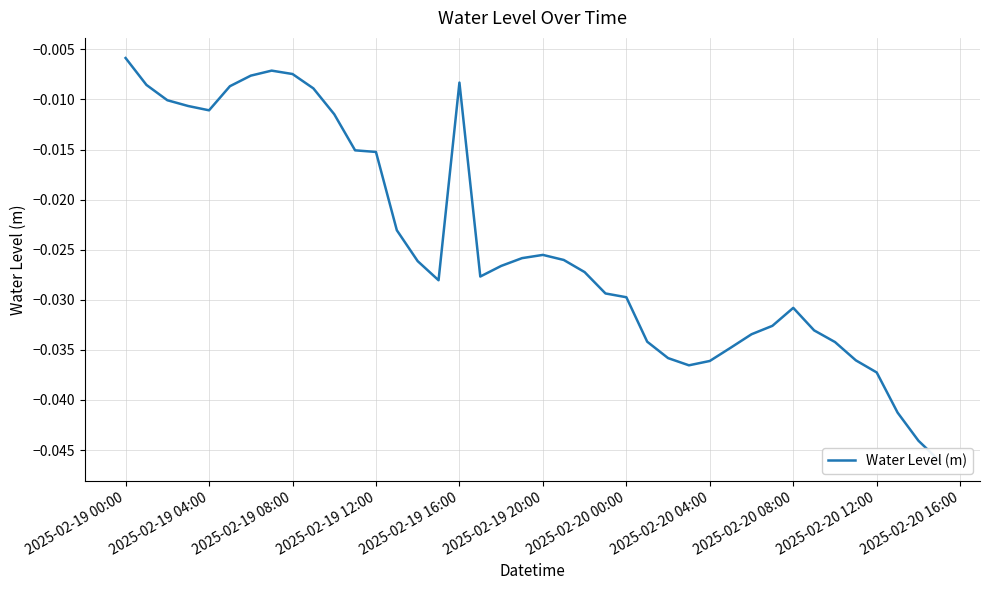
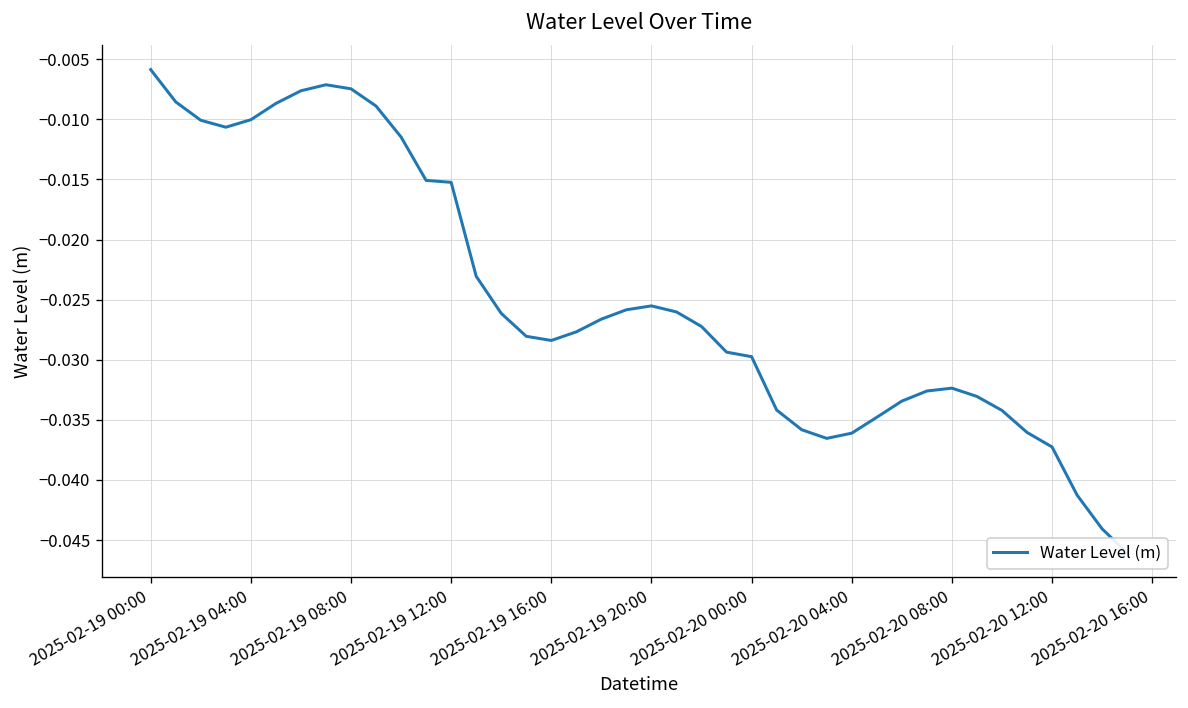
2025-02-19 04:00: -0.0111 -> -0.0100
2025-02-19 16:00: -0.0083 -> -0.0284
2025-02-20 08:00: -0.0308 -> -0.0324
